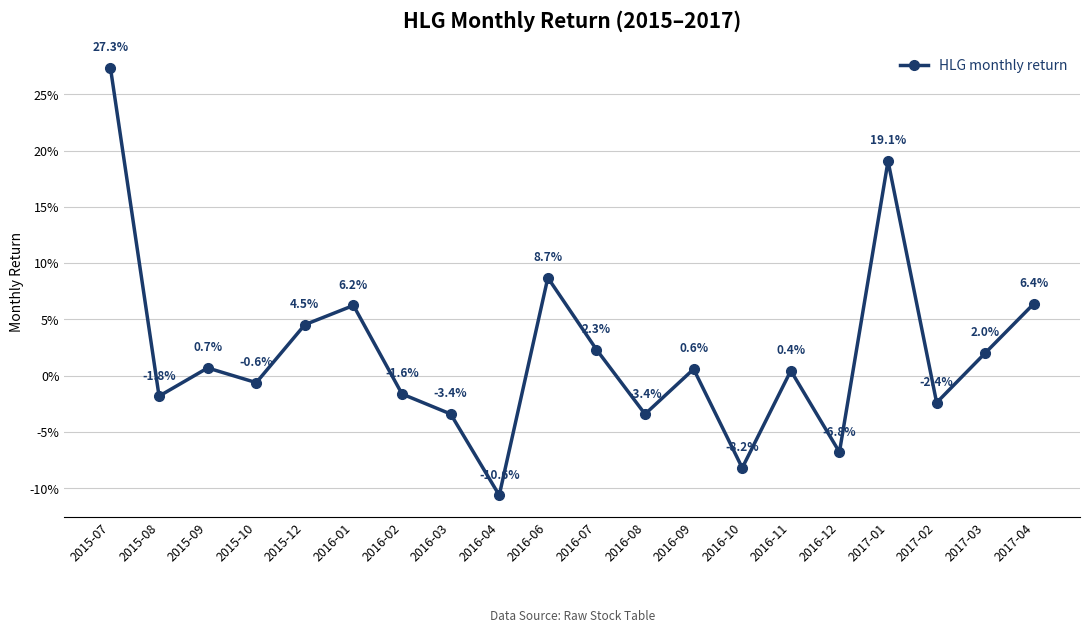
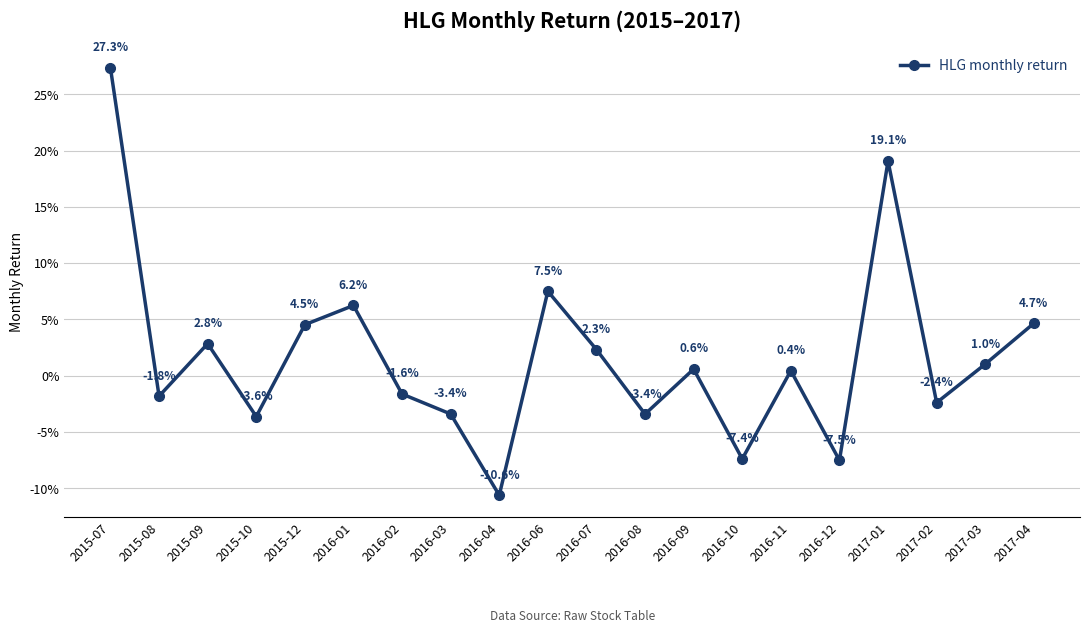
2015-09: 0.7% -> 2.8%
2015-10: -0.6% -> -3.6%
2016-06: 8.7% -> 7.5%
2016-10: -8.2% -> -7.4%
2016-12: -6.8% -> -7.5%
2017-03: 2.0% -> 1.0%
2017-04: 6.4% -> 4.7%
